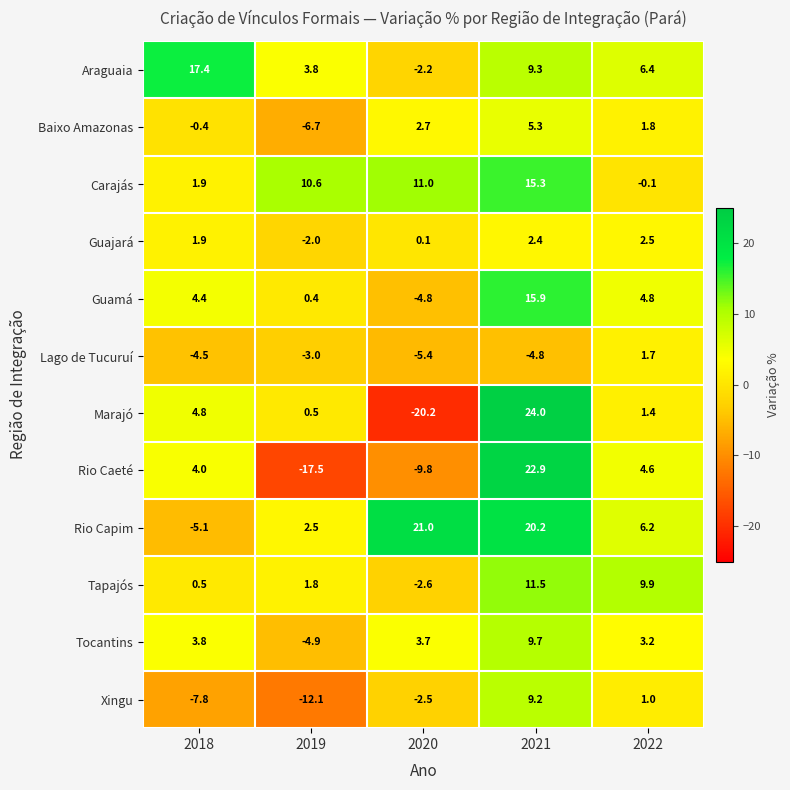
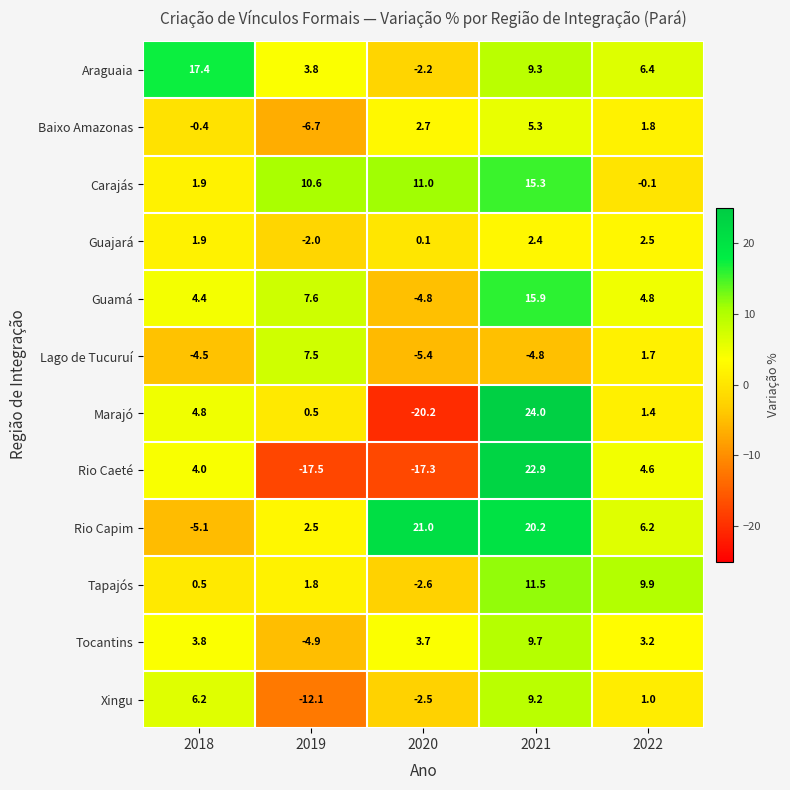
Guamá, 2019: 0.4 -> 7.6
Lago de Tucuruí, 2019: -3.0 -> 7.5
Rio Caeté, 2020: -9.8 -> -17.3
Xingu, 2018: -7.8 -> 6.2
